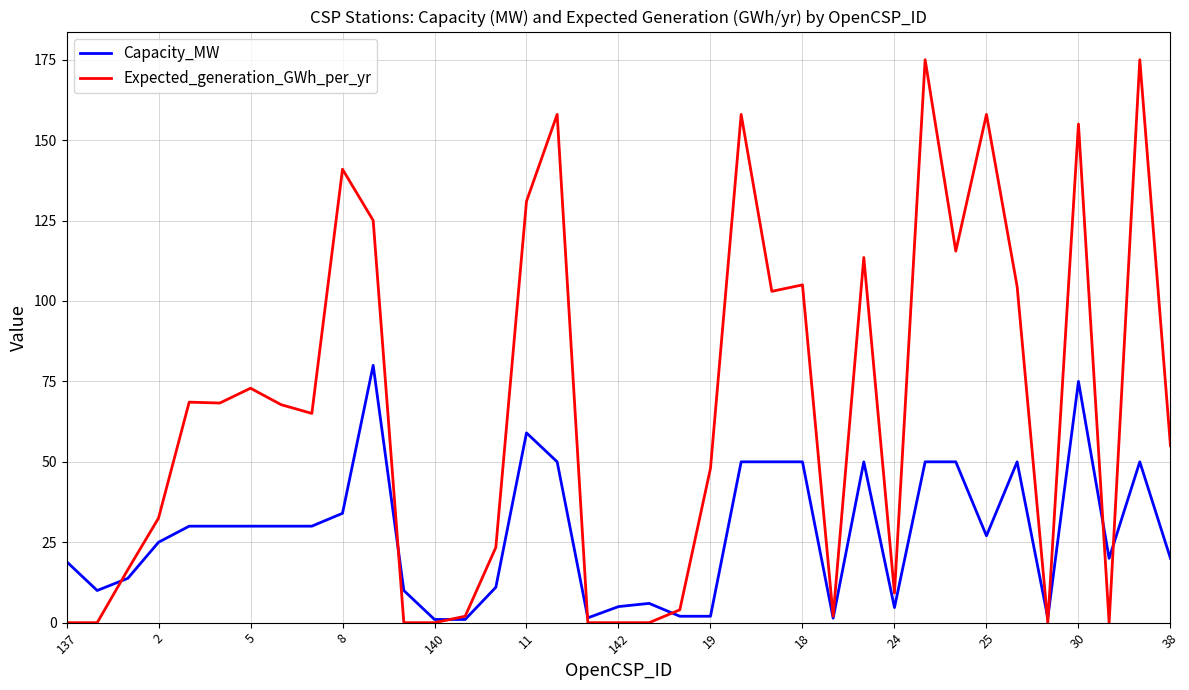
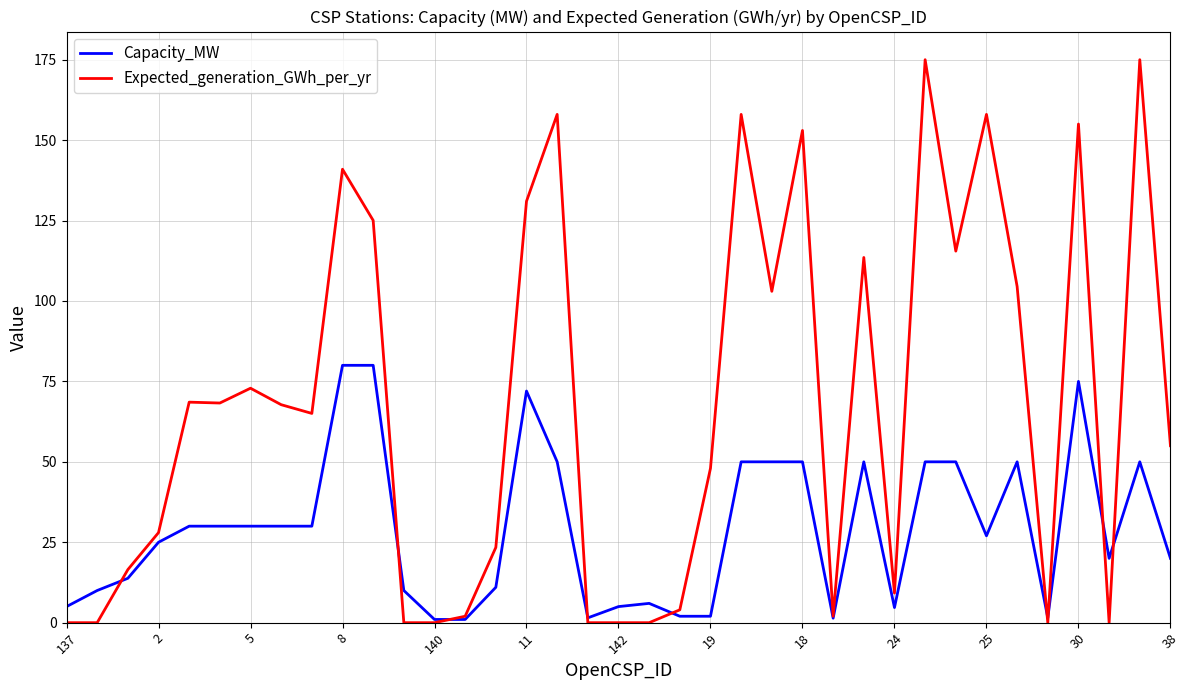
Capacity_MW, 137: 19 -> 5
Expected_generation_GWh_per_yr, 2: 33 -> 28
Capacity_MW, 8: 34 -> 80
Capacity_MW, 11: 59 -> 72
Expected_generation_GWh_per_yr, 18: 105 -> 153
